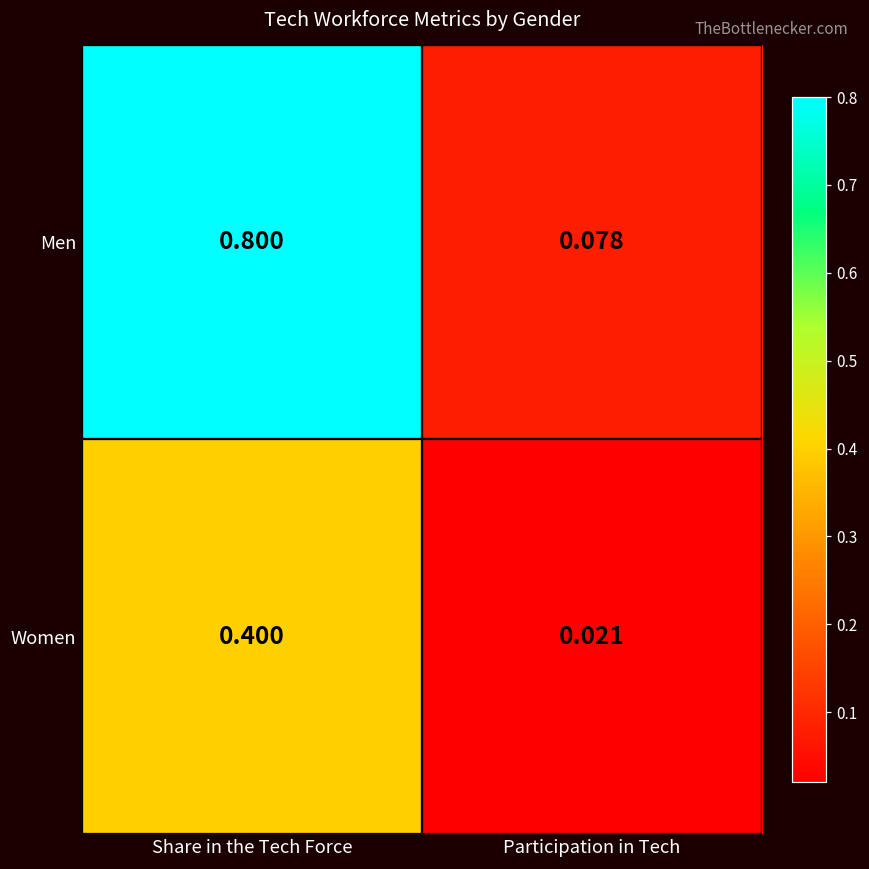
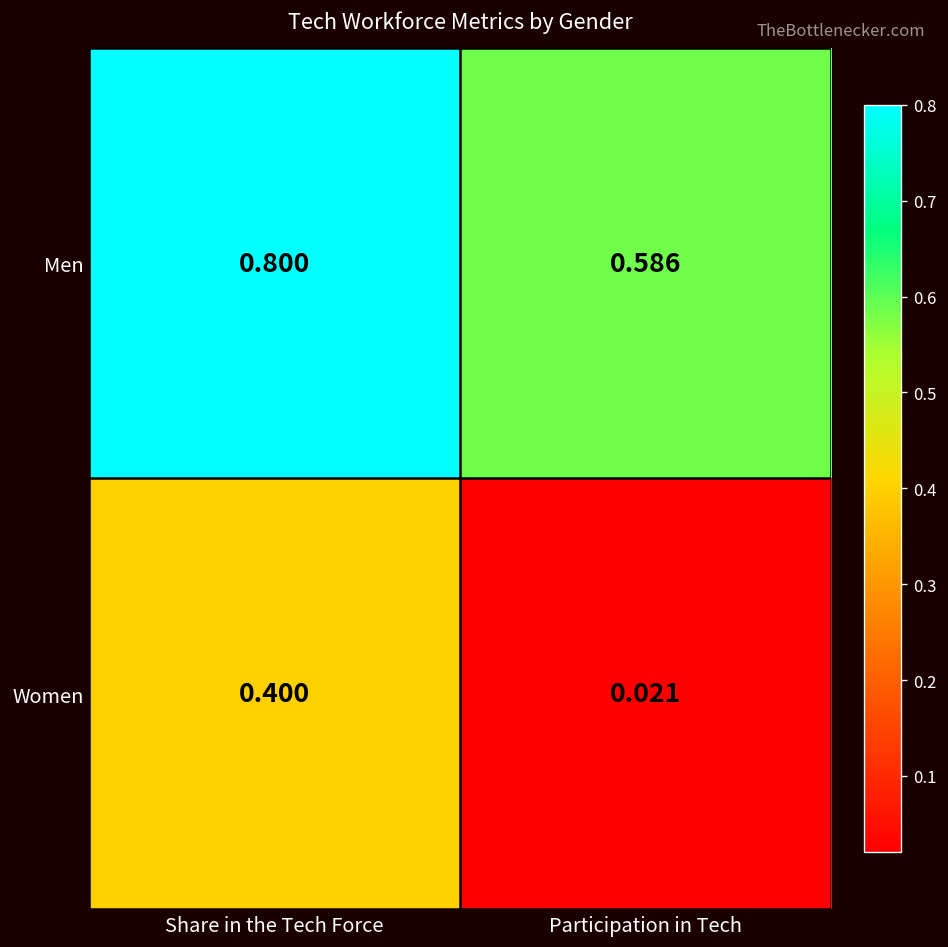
Men, Participation in Tech: 0.078 -> 0.586
